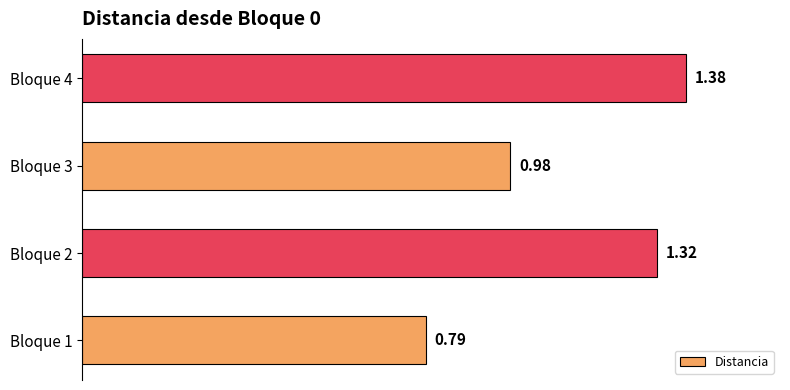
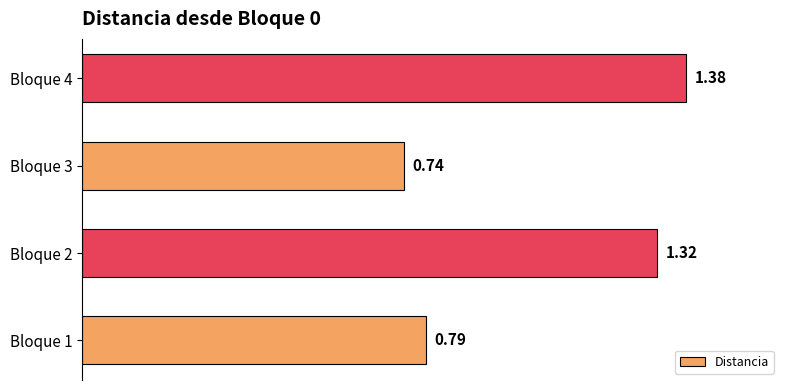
Bloque 3: 0.98 -> 0.74
